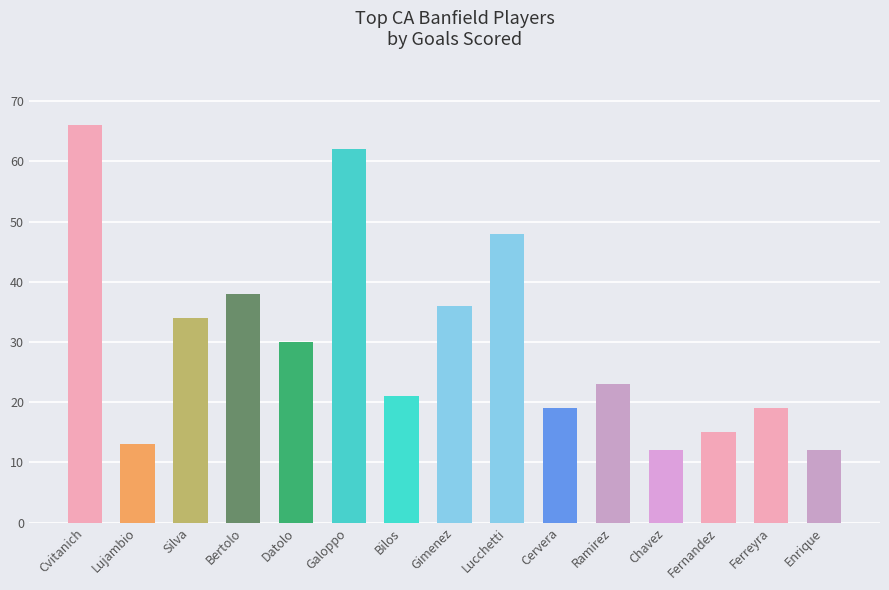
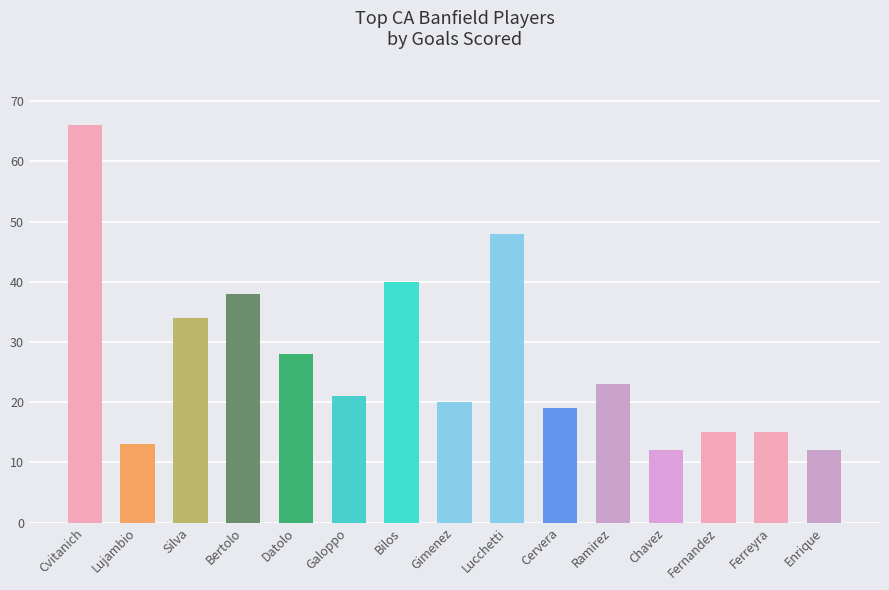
Datolo: 30 -> 28
Galoppo: 62 -> 21
Bilos: 21 -> 40
Gimenez: 36 -> 20
Ferreyra: 19 -> 15
